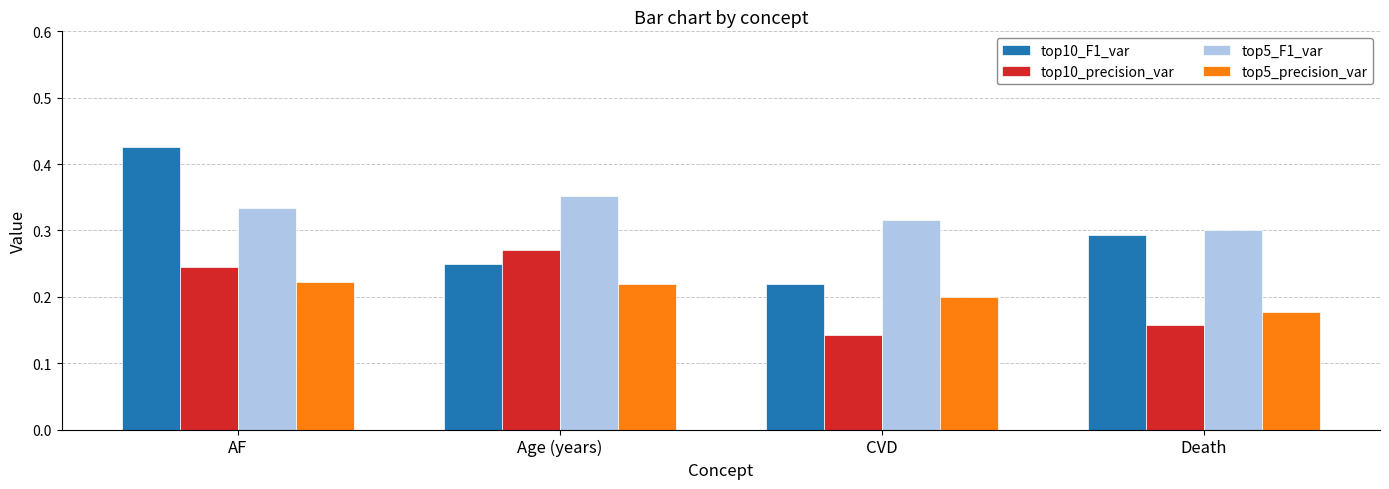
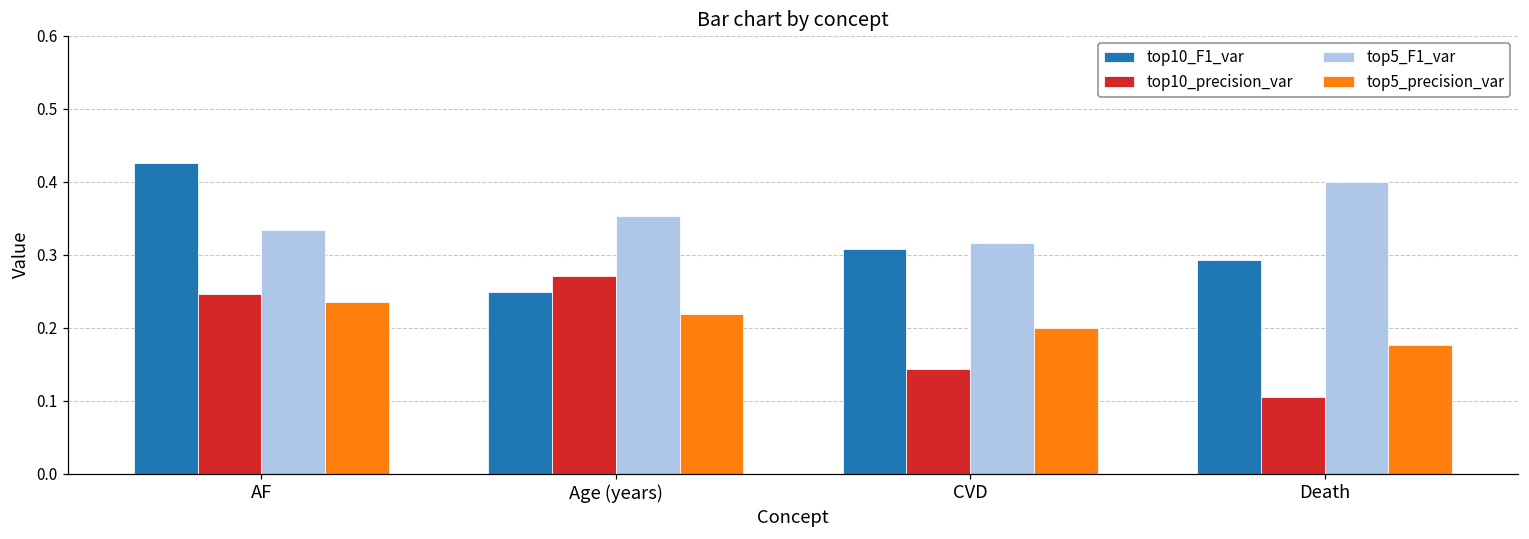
top5_precision_var, AF: 0.22 -> 0.24
top10_F1_var, CVD: 0.22 -> 0.31
top10_precision_var, Death: 0.16 -> 0.10
top5_F1_var, Death: 0.3 -> 0.4
